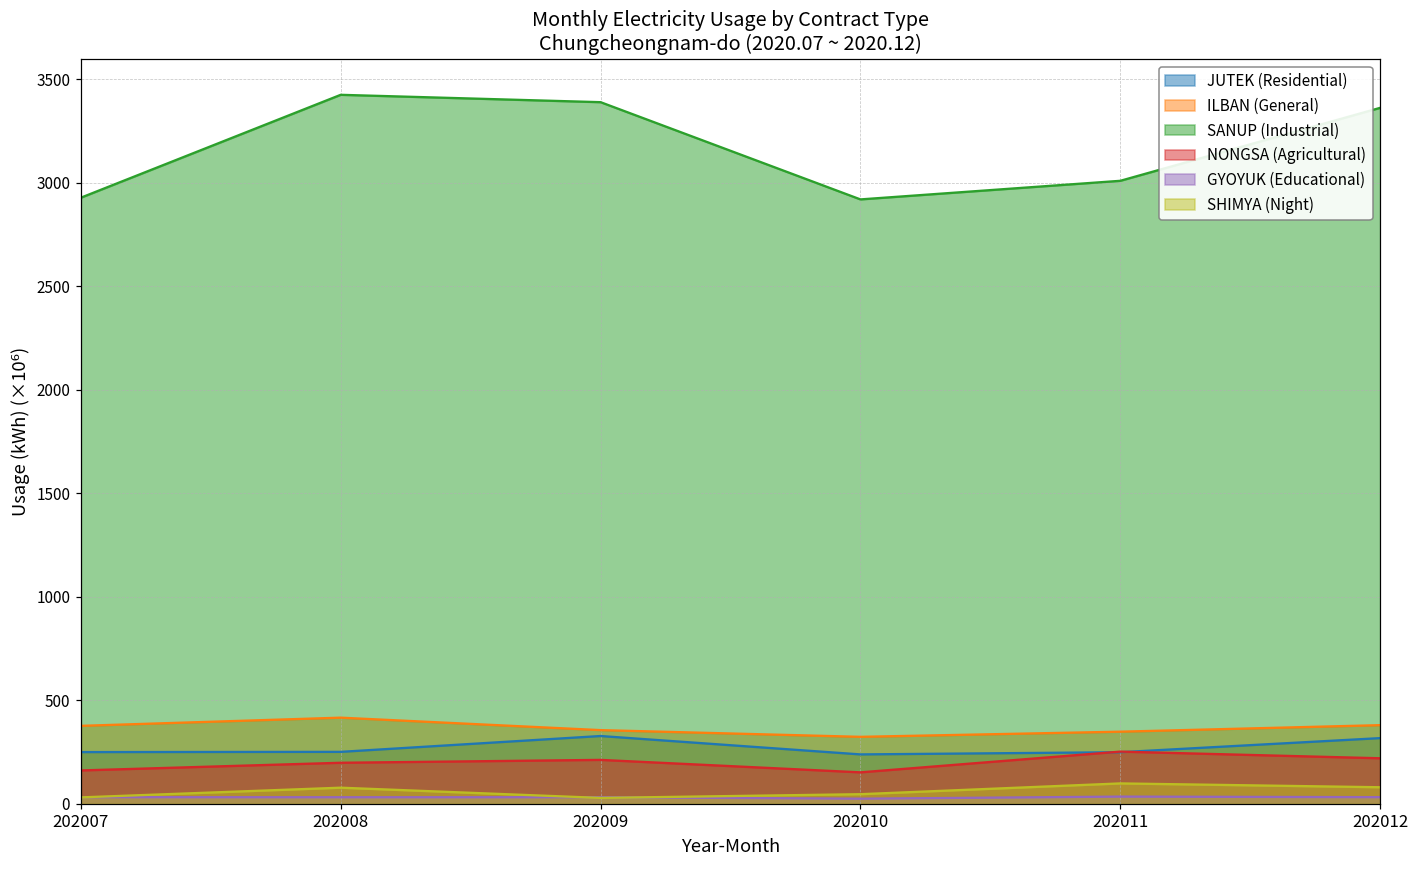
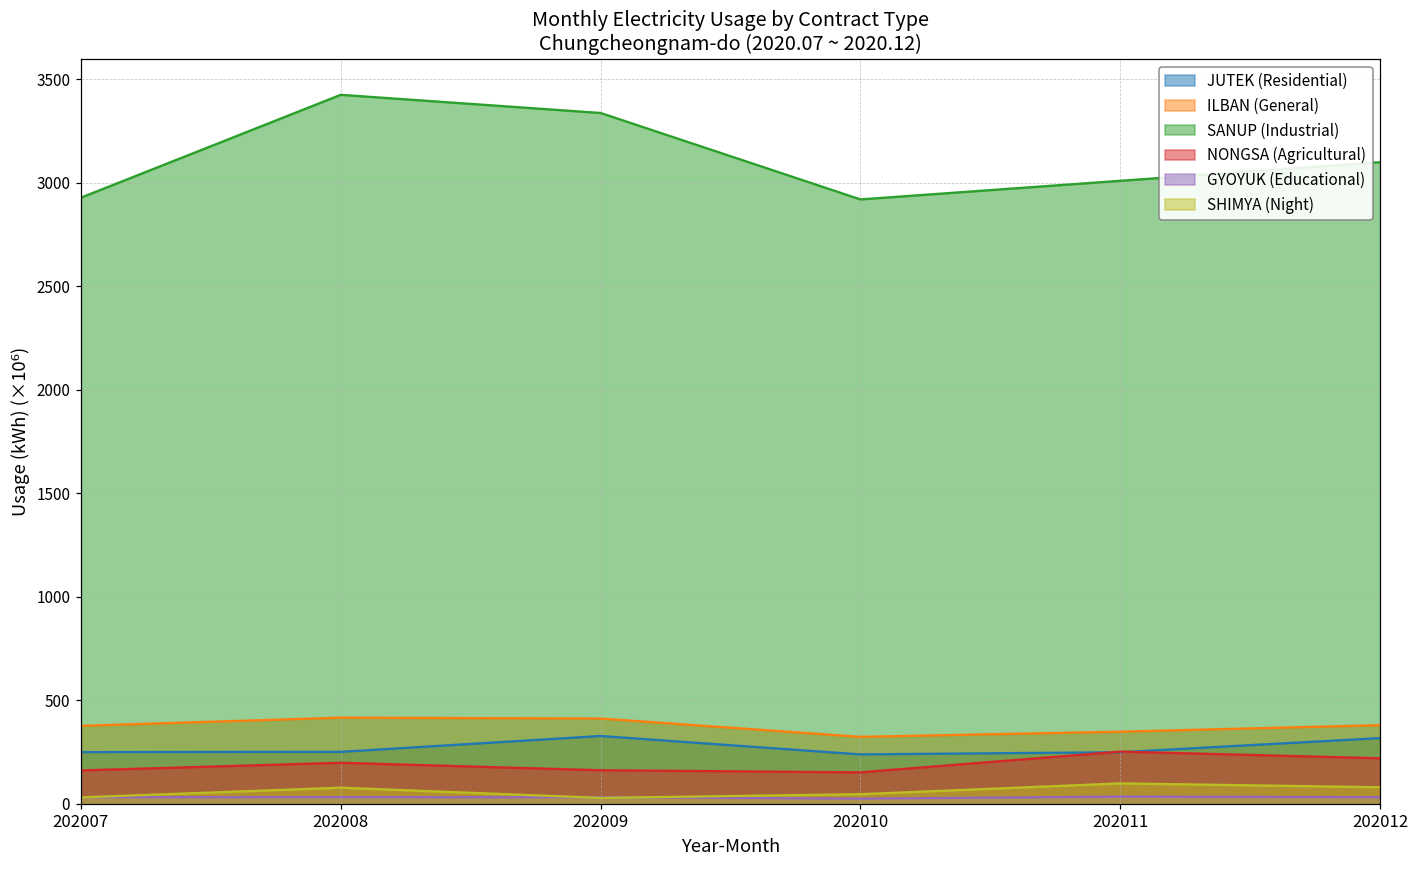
ILBAN (General), 202009: 360 -> 410
SANUP (Industrial), 202009: 3390 -> 3340
NONGSA (Agricultural), 202009: 210 -> 160
SANUP (Industrial), 202012: 3360 -> 3100
